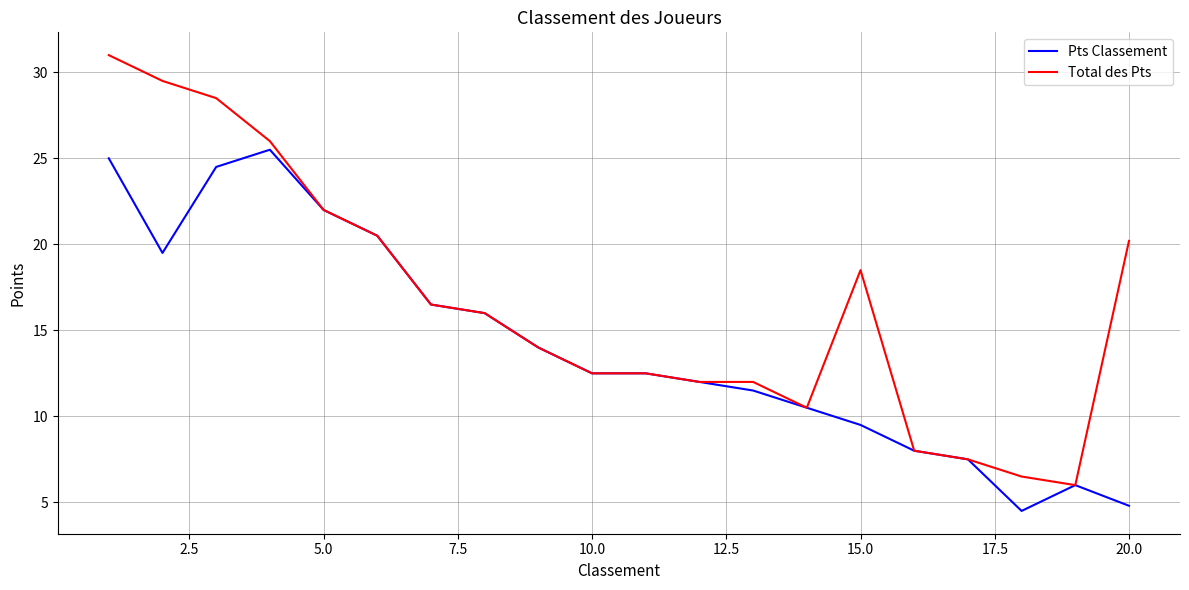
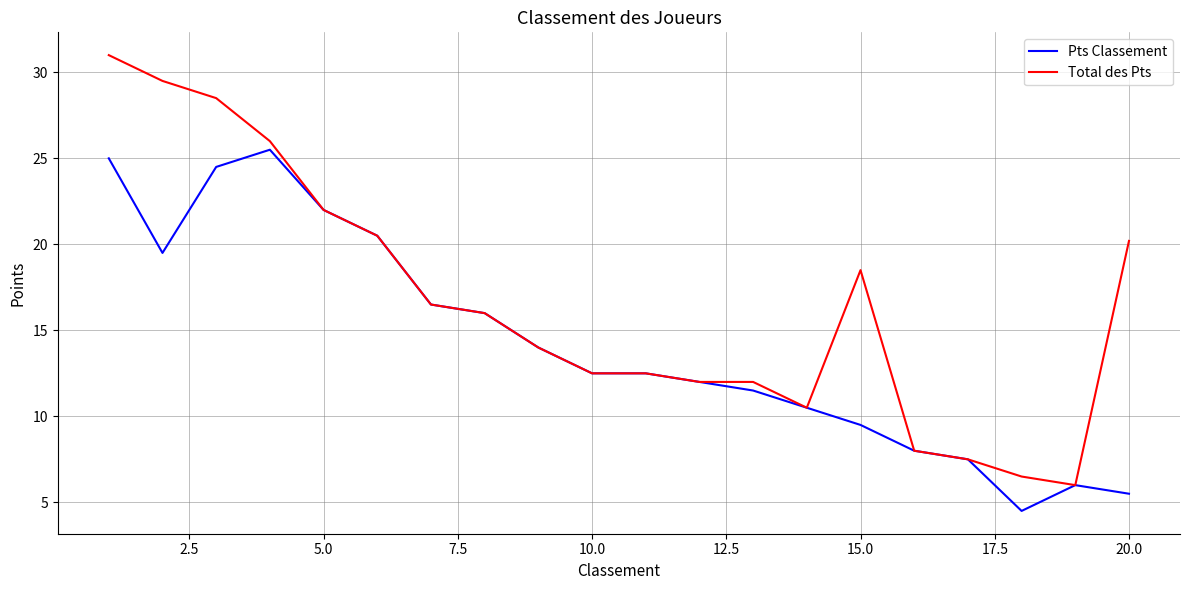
Pts Classement, 20.0: 4.8 -> 5.5
